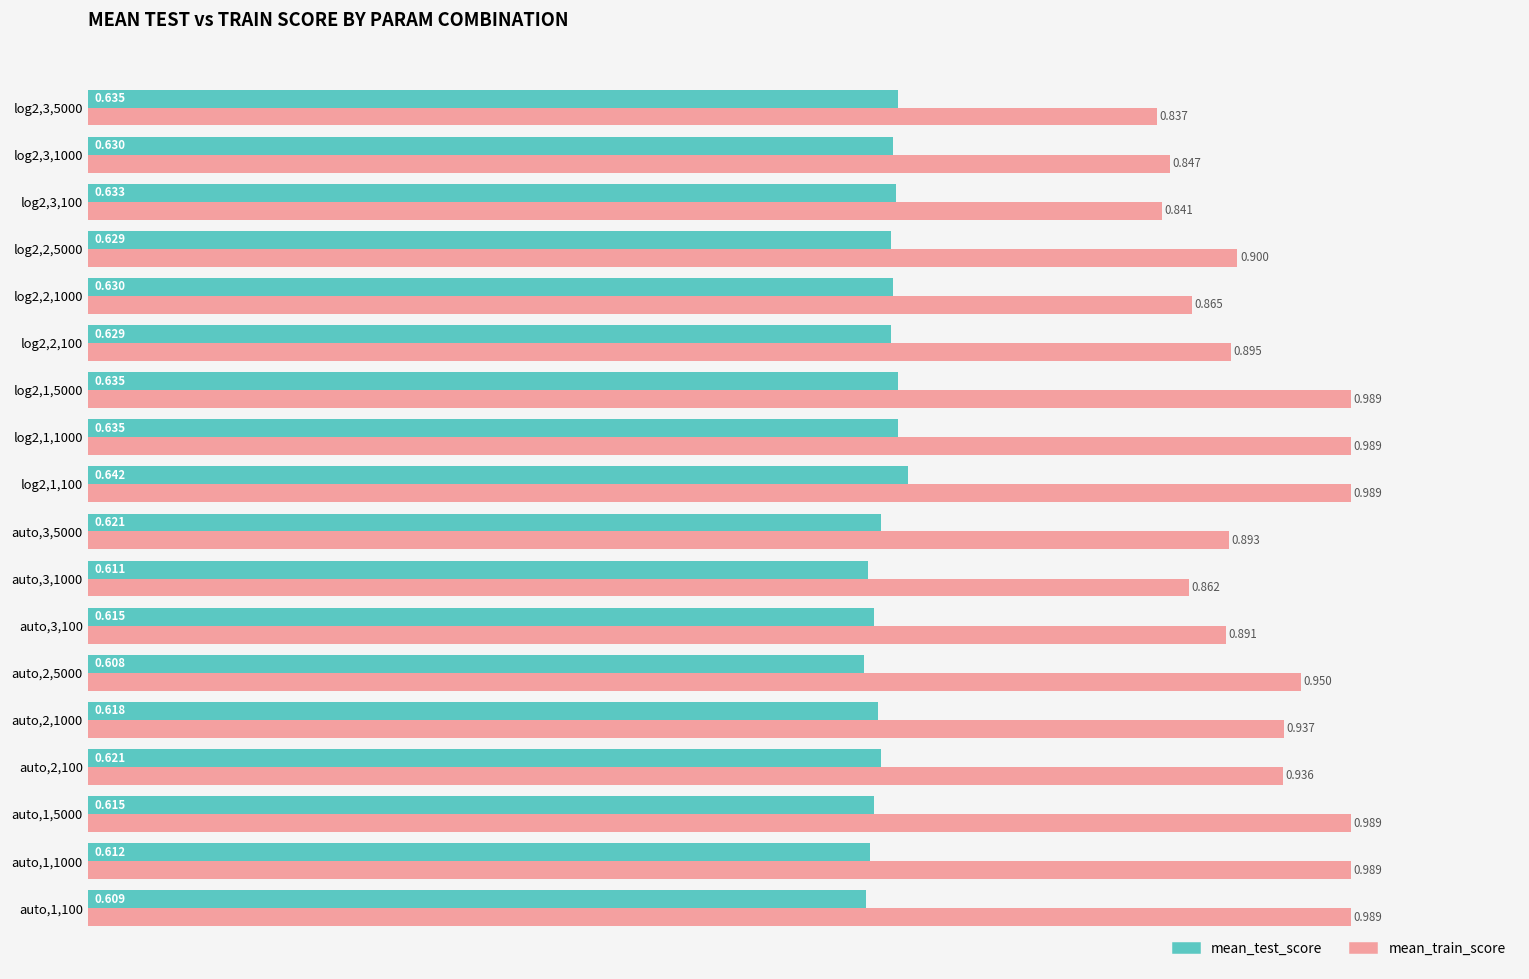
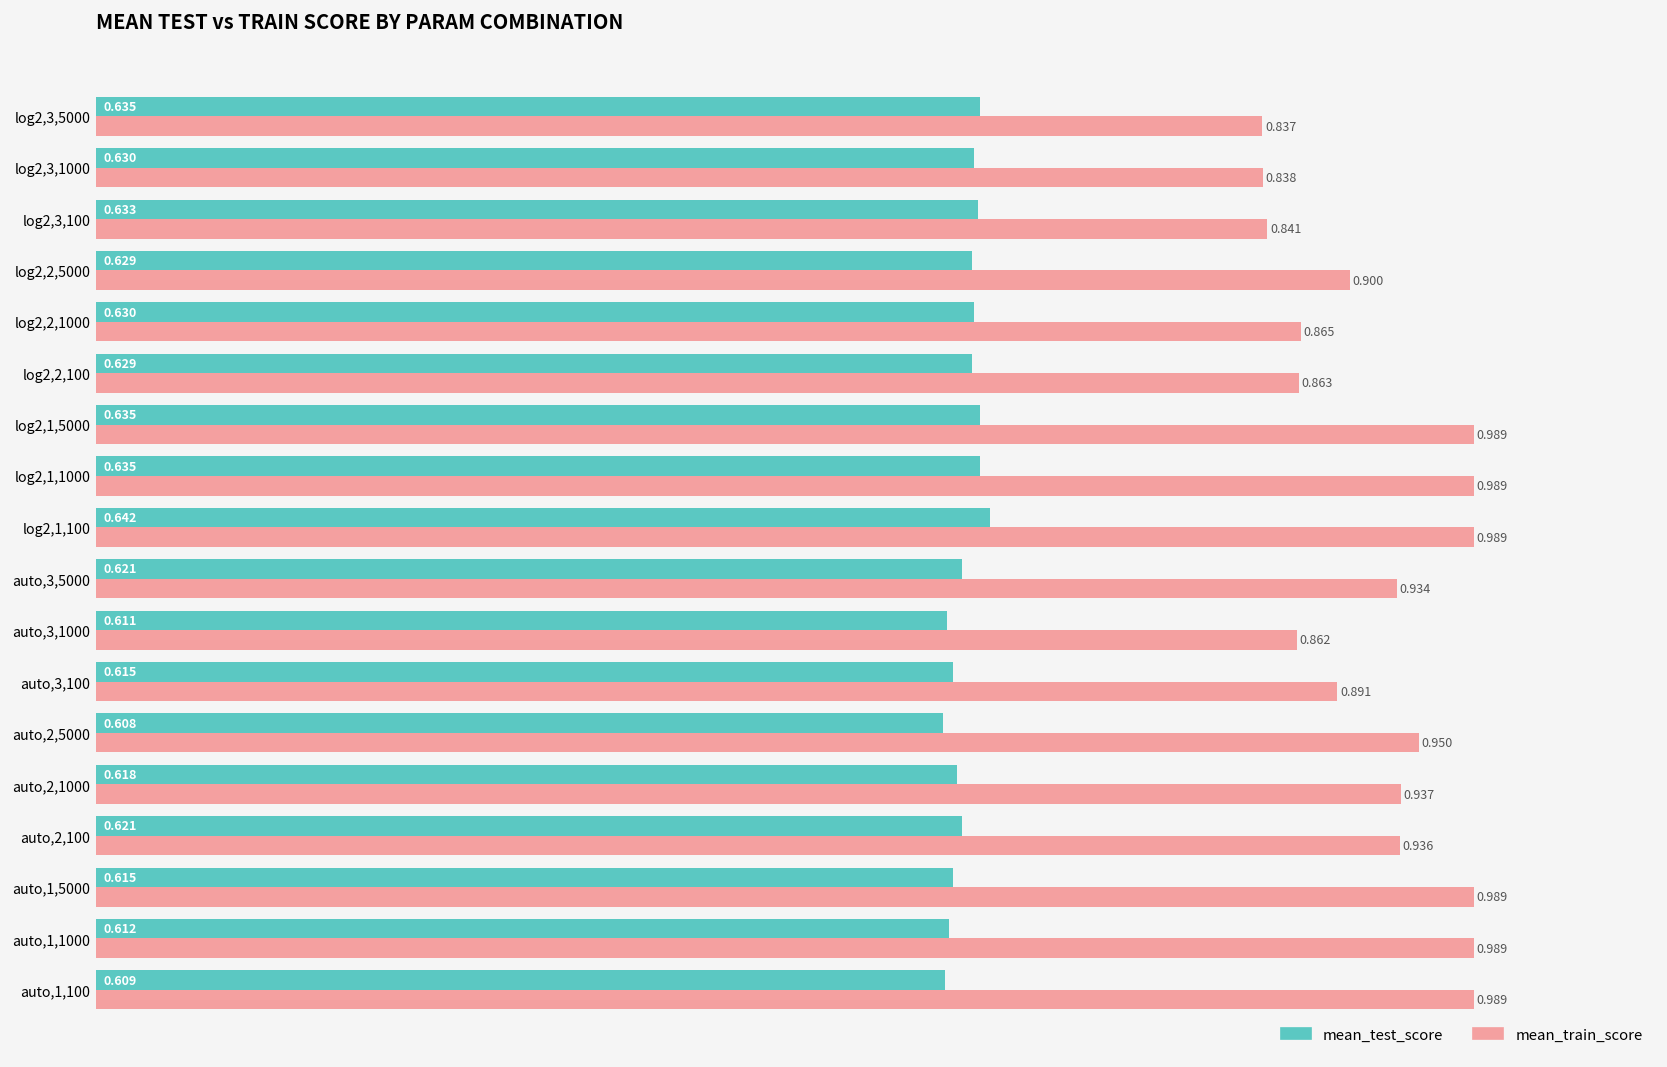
mean_train_score, log2,3,1000: 0.847 -> 0.838
mean_train_score, log2,2,100: 0.895 -> 0.863
mean_train_score, auto,3,5000: 0.893 -> 0.934
